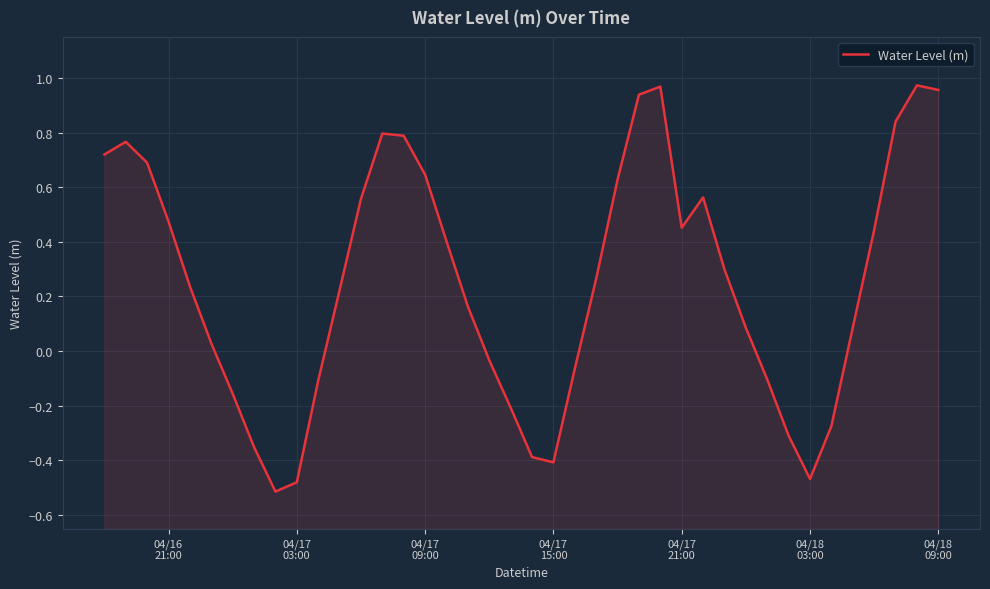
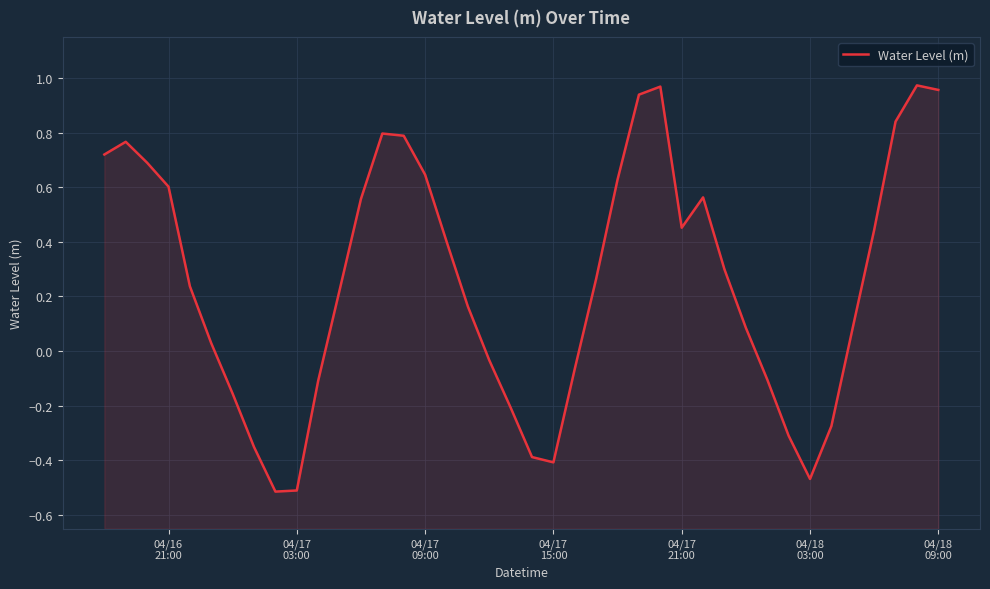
04/16 21:00: 0.47 -> 0.60
04/17 03:00: -0.48 -> -0.51
